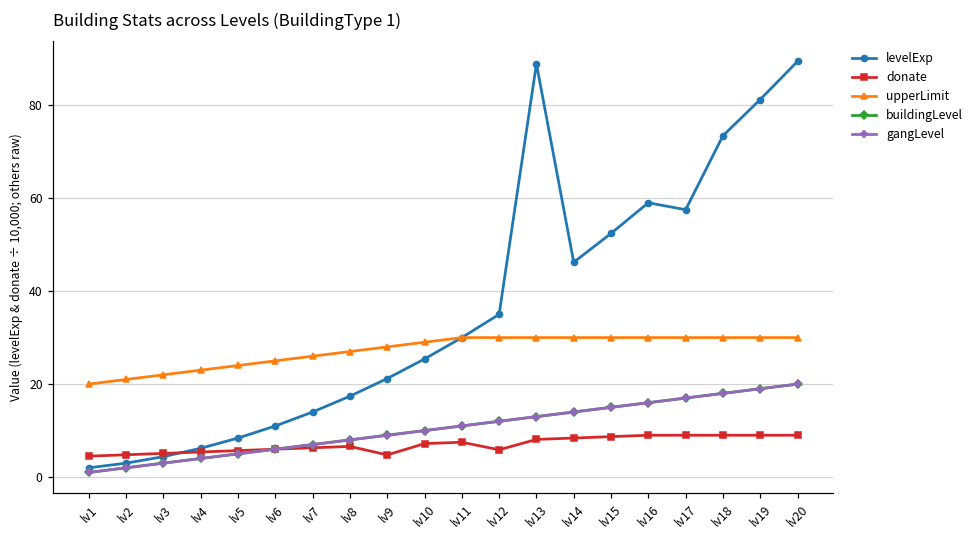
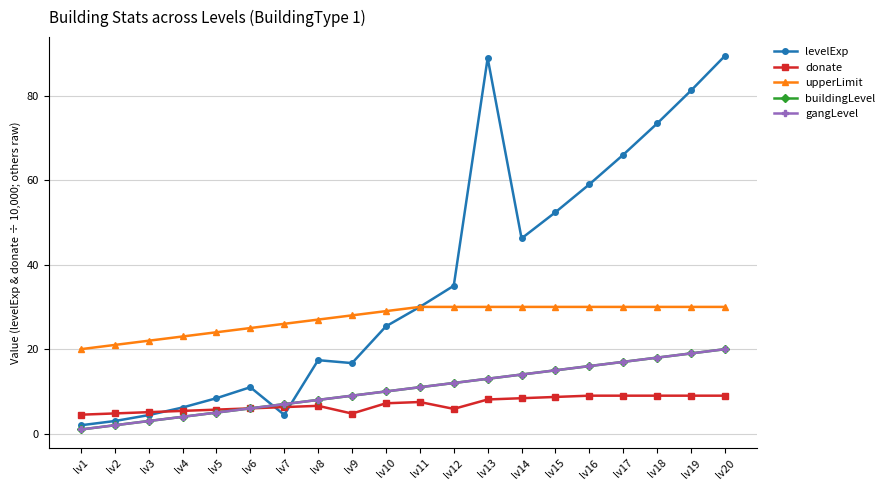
levelExp, lv7: 14 -> 4
levelExp, lv9: 21 -> 17
levelExp, lv17: 57 -> 66
